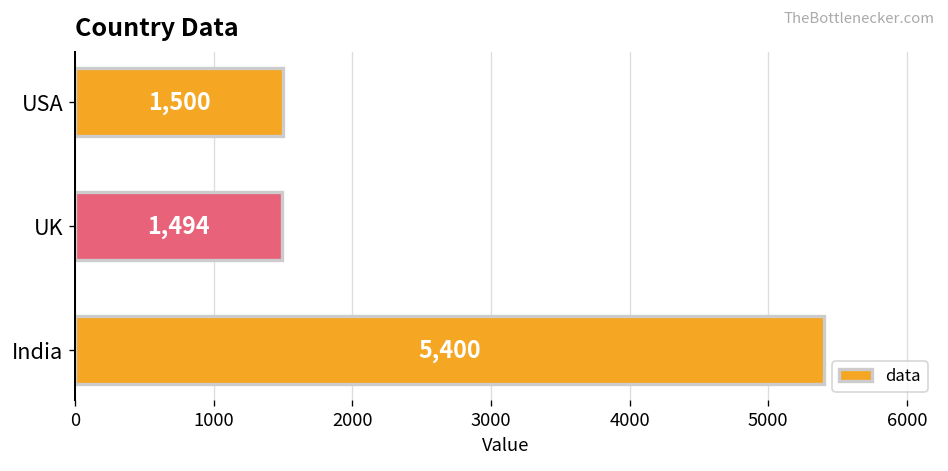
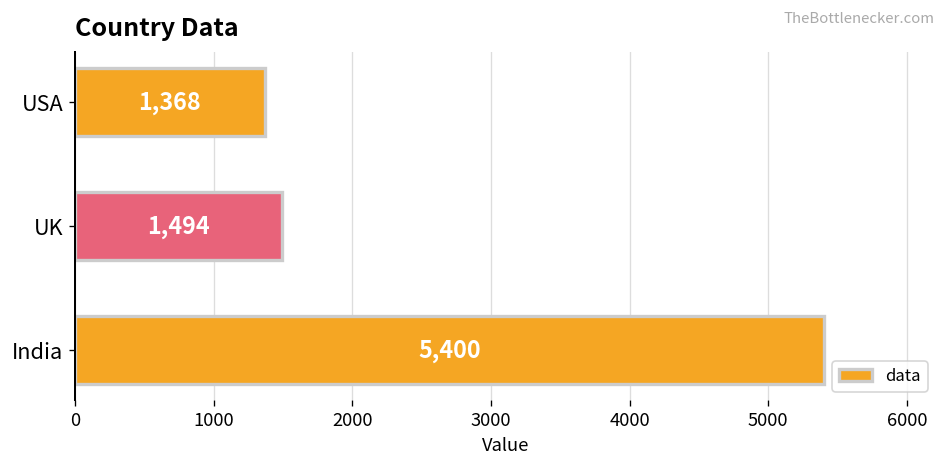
USA: 1,500 -> 1,368
